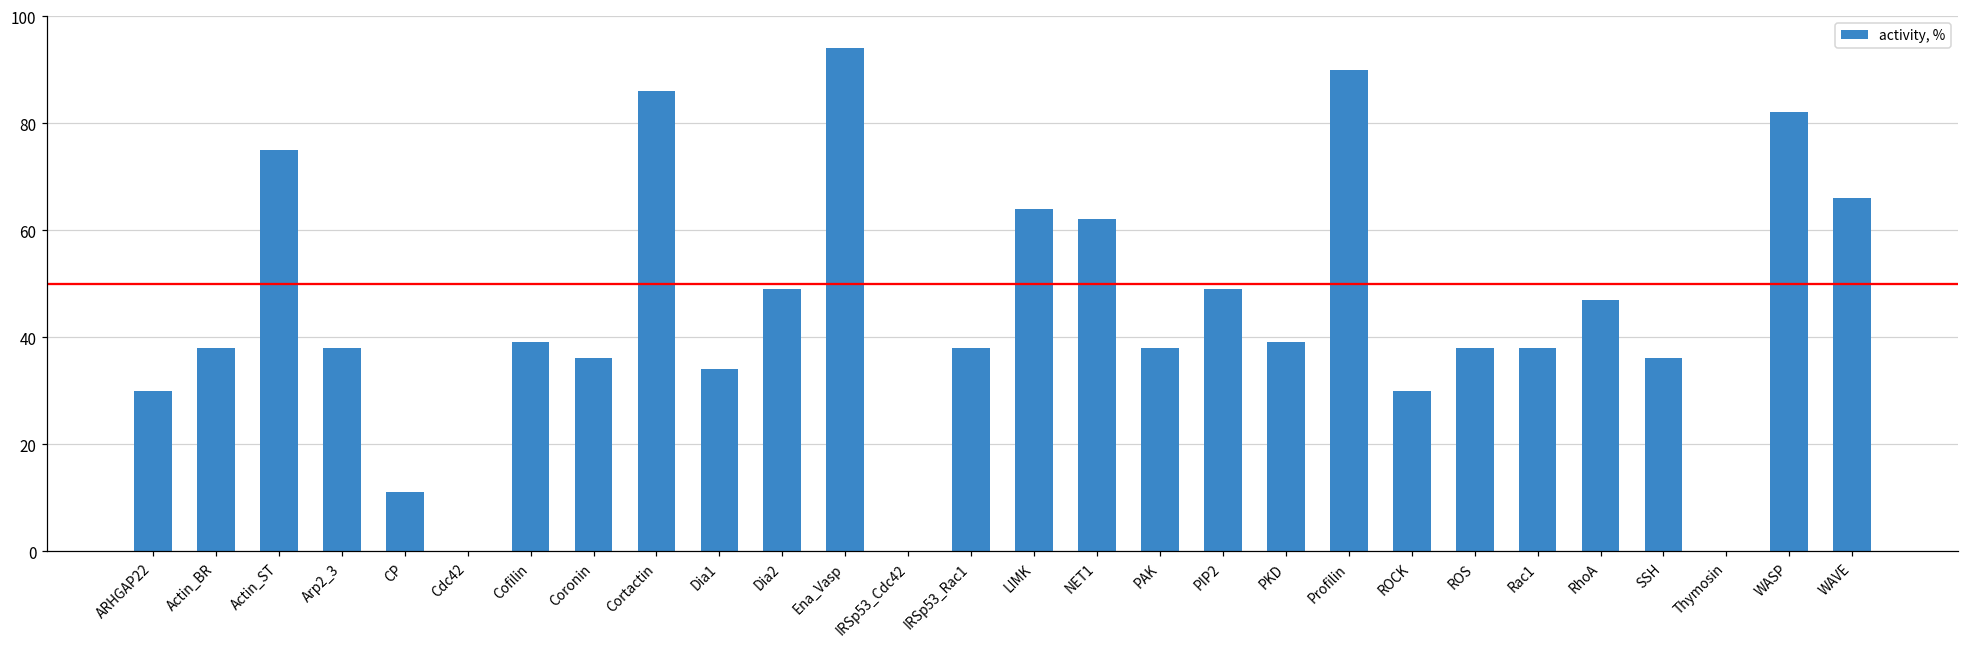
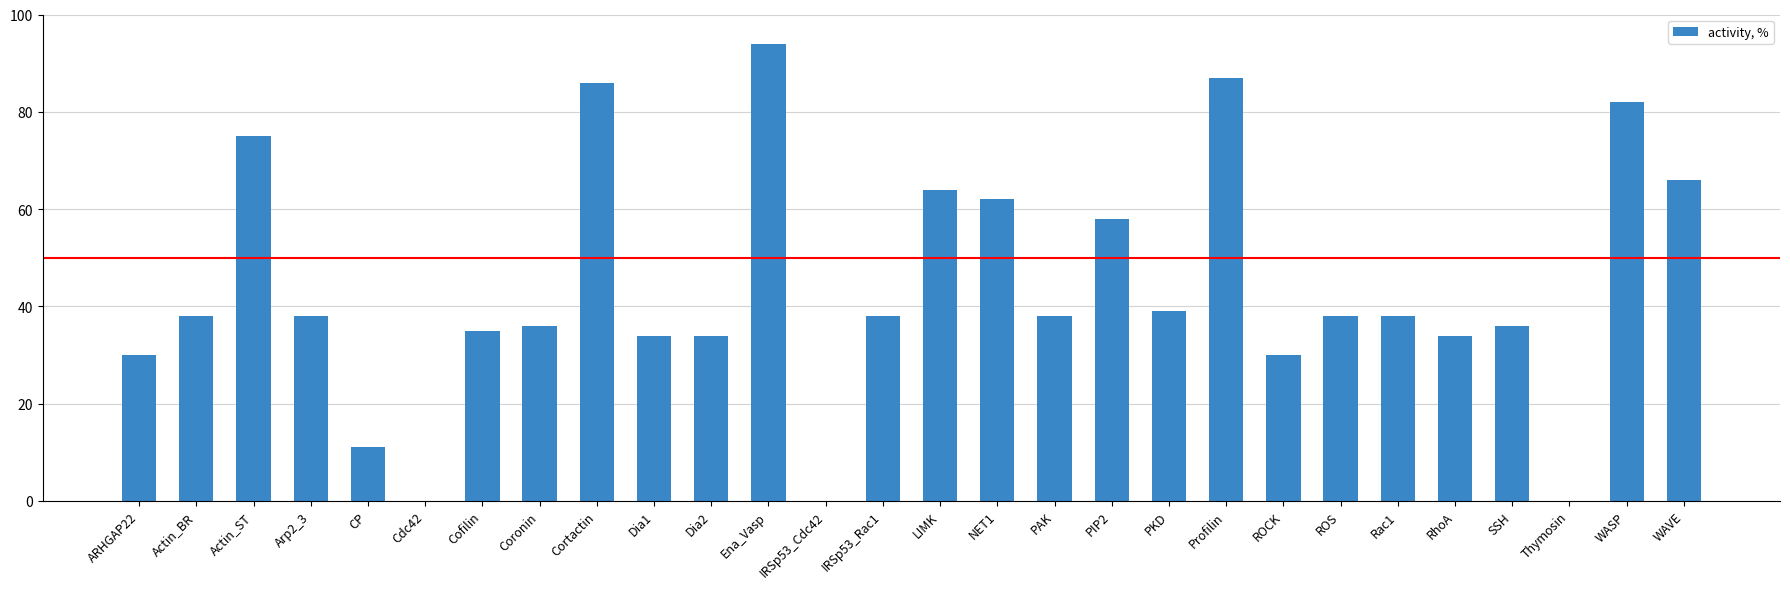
Cofilin: 39 -> 35
Dia2: 49 -> 34
PIP2: 49 -> 58
Profilin: 90 -> 87
RhoA: 47 -> 34
